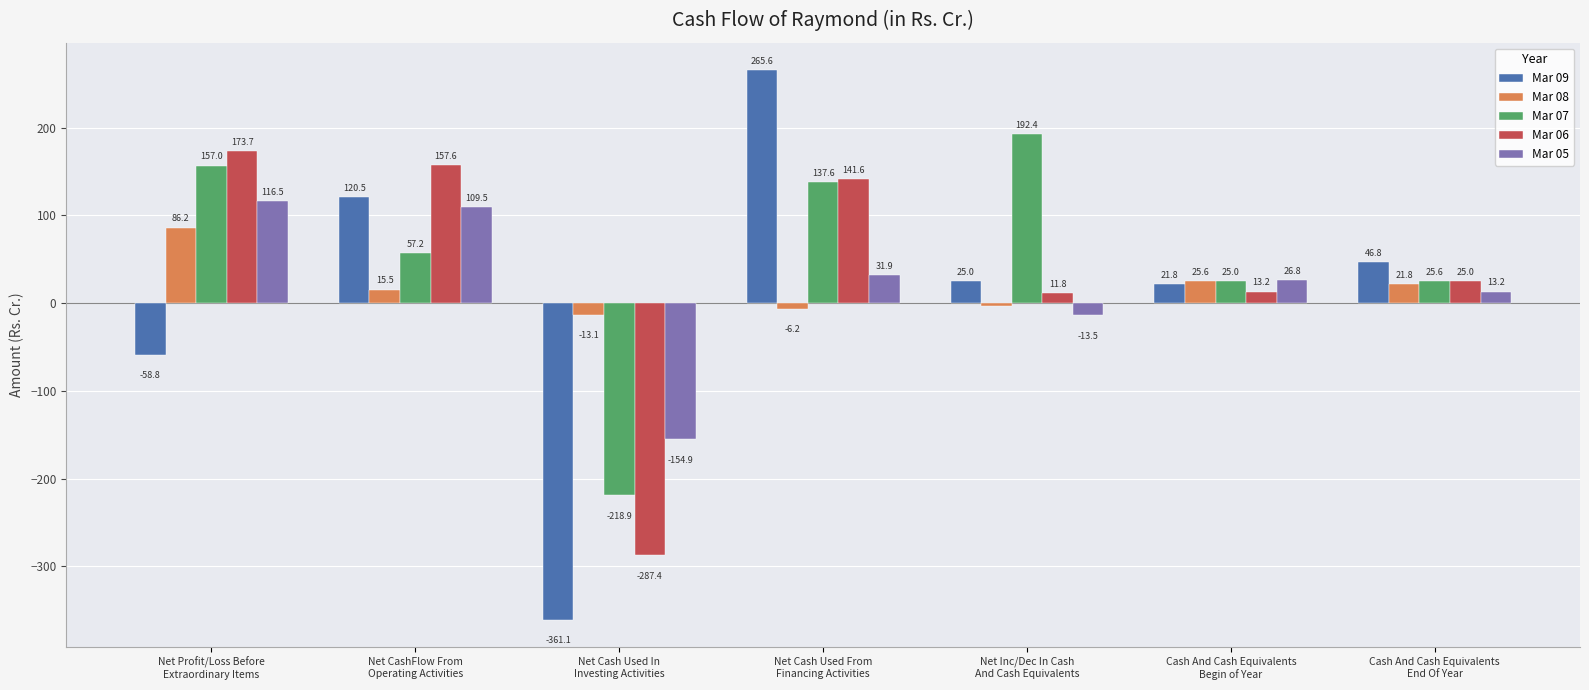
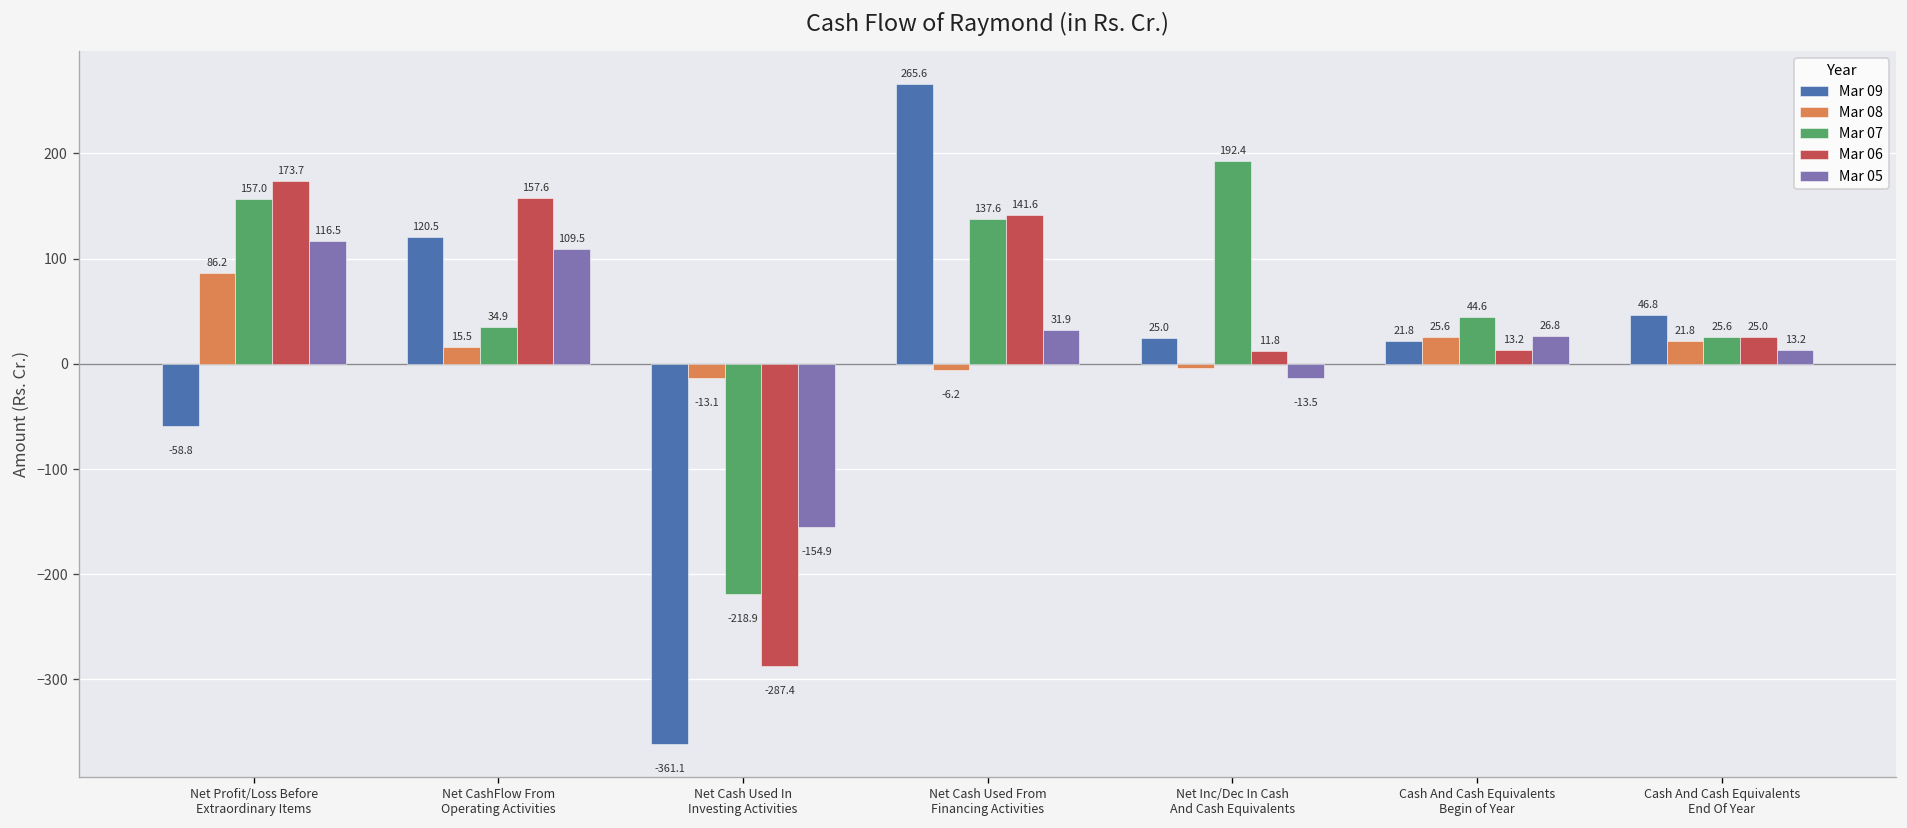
Mar 07, Net CashFlow From Operating Activities: 57.2 -> 34.9
Mar 07, Cash And Cash Equivalents Begin of Year: 25.0 -> 44.6
